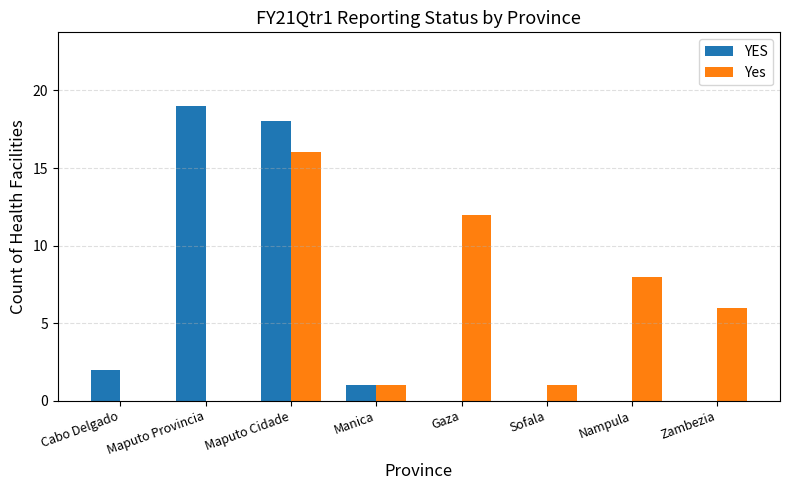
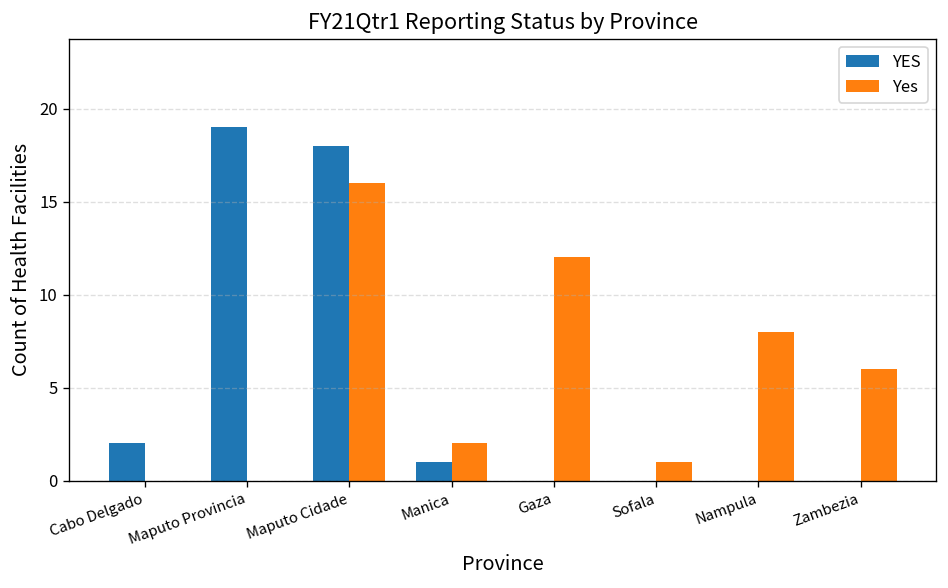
Yes, Manica: 1 -> 2
